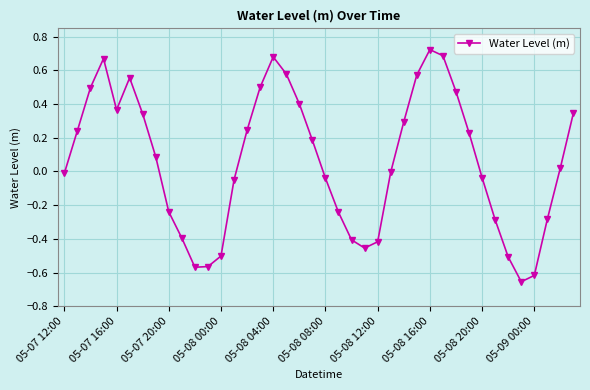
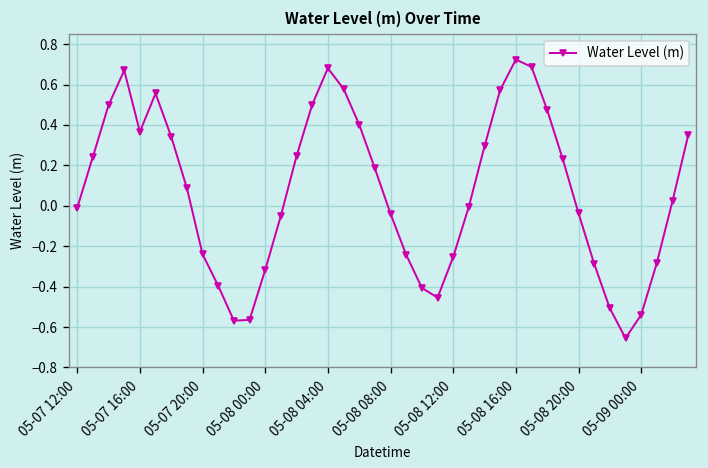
05-08 00:00: -0.50 -> -0.32
05-08 12:00: -0.42 -> -0.25
05-09 00:00: -0.62 -> -0.54
